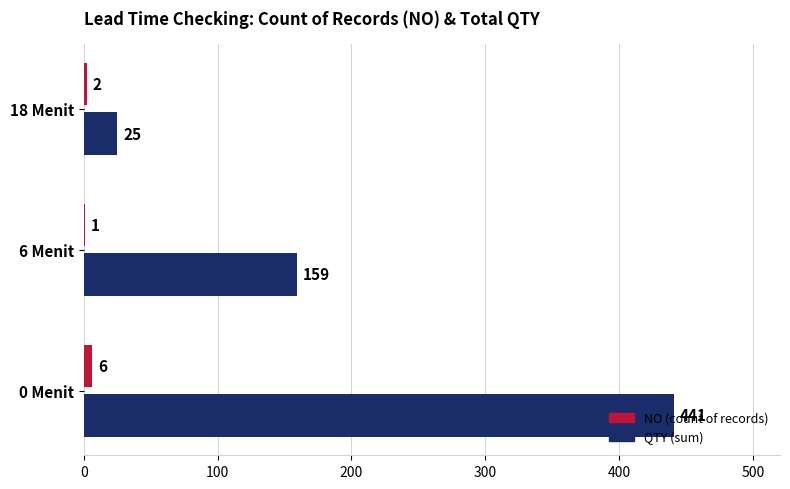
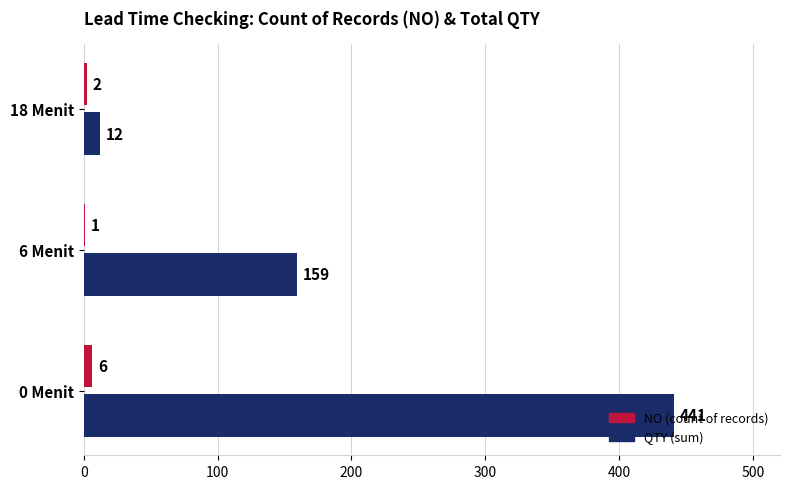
QTY (sum), 18 Menit: 25 -> 12
